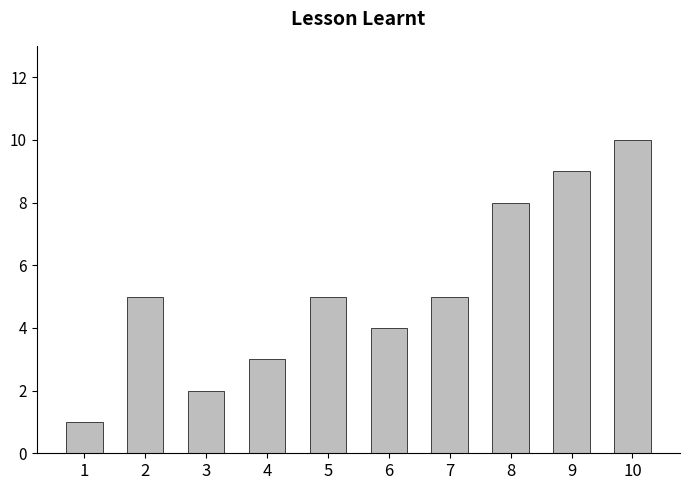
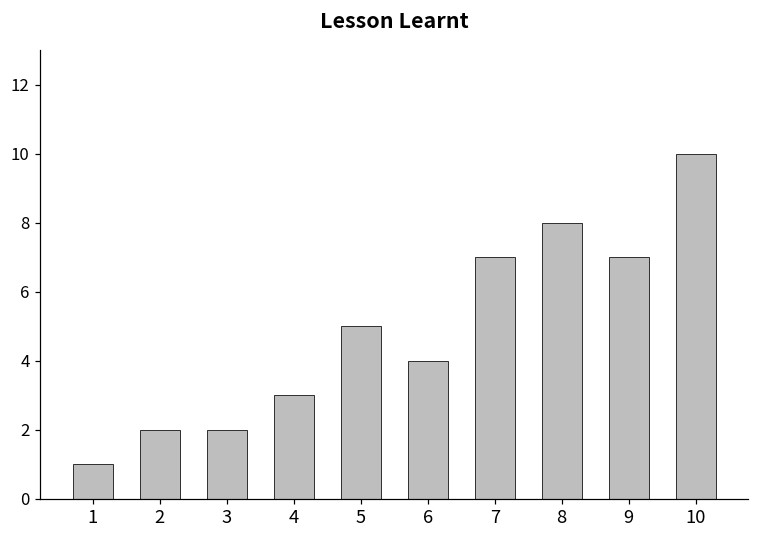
2: 5 -> 2
7: 5 -> 7
9: 9 -> 7
